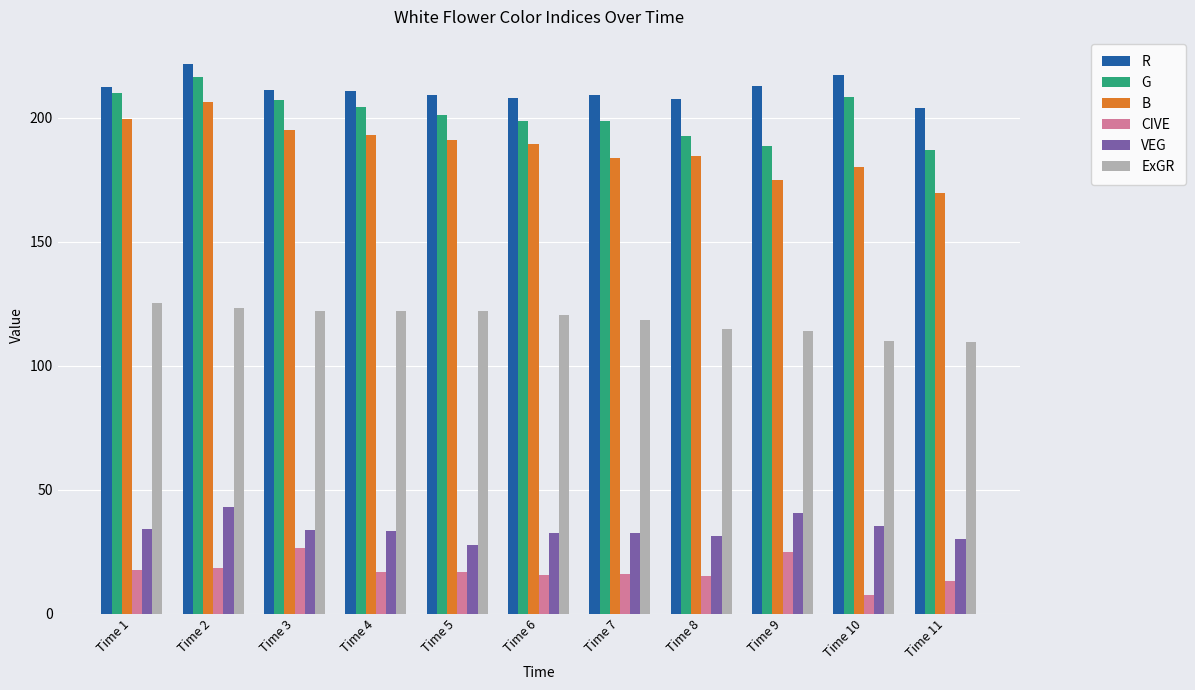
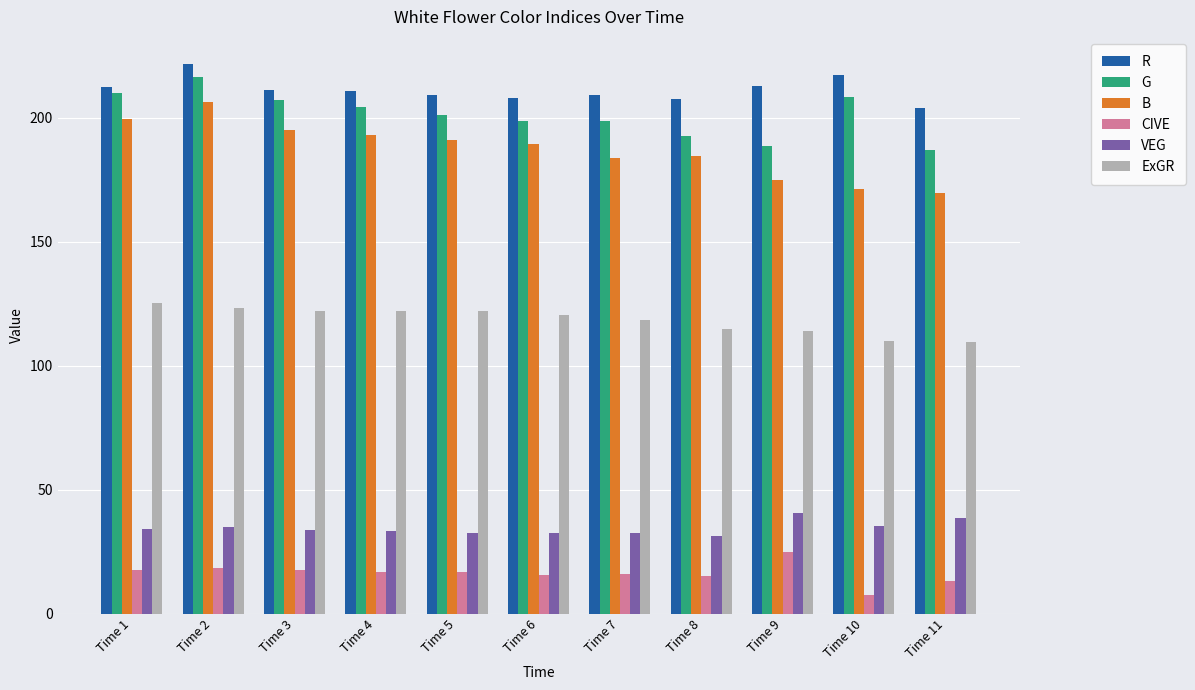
VEG, Time 2: 43 -> 35
CIVE, Time 3: 27 -> 18
VEG, Time 5: 28 -> 33
B, Time 10: 180 -> 171
VEG, Time 11: 30 -> 39
